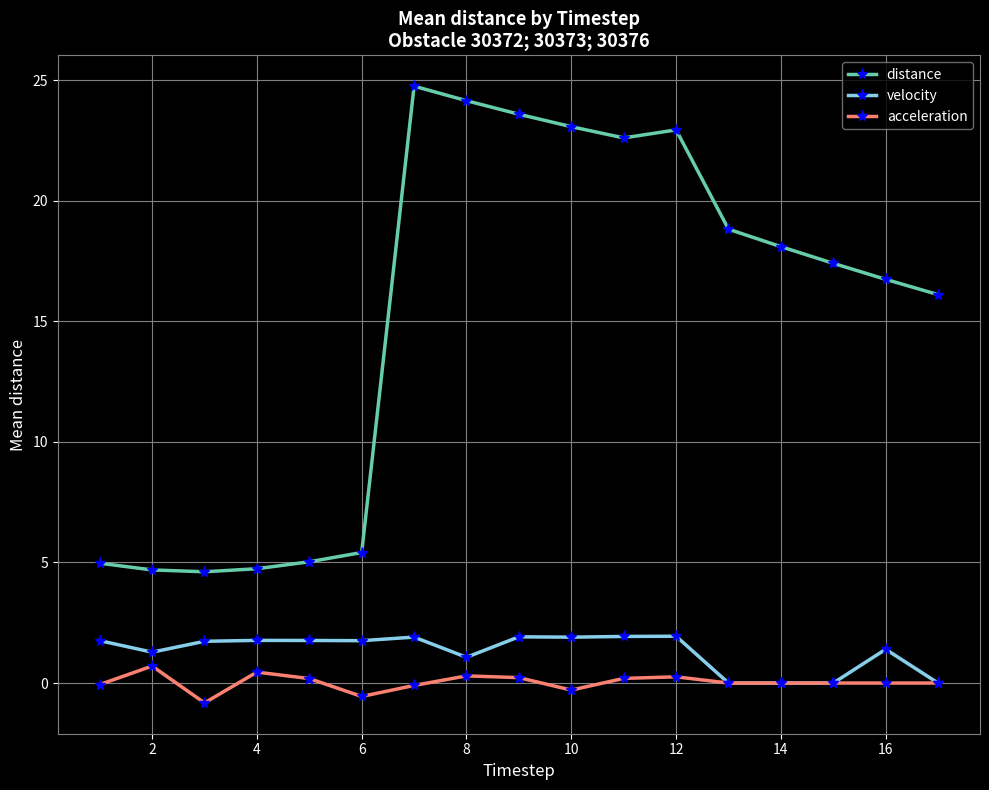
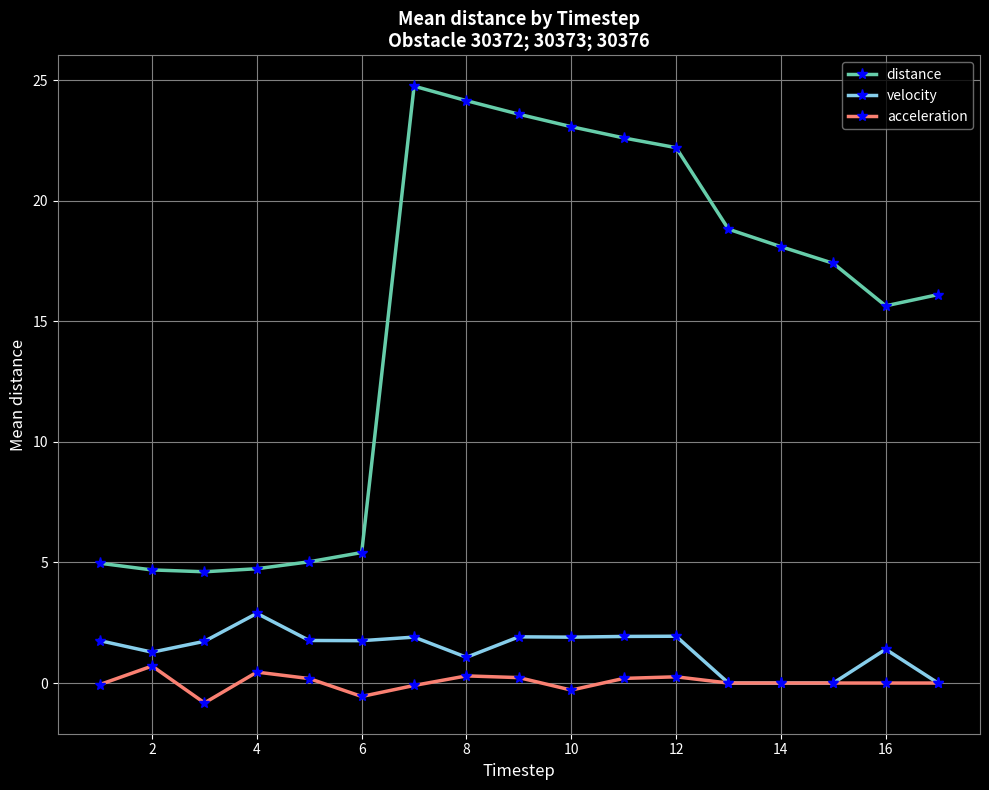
velocity, 4: 1.8 -> 2.9
distance, 12: 22.9 -> 22.2
distance, 16: 16.7 -> 15.6
